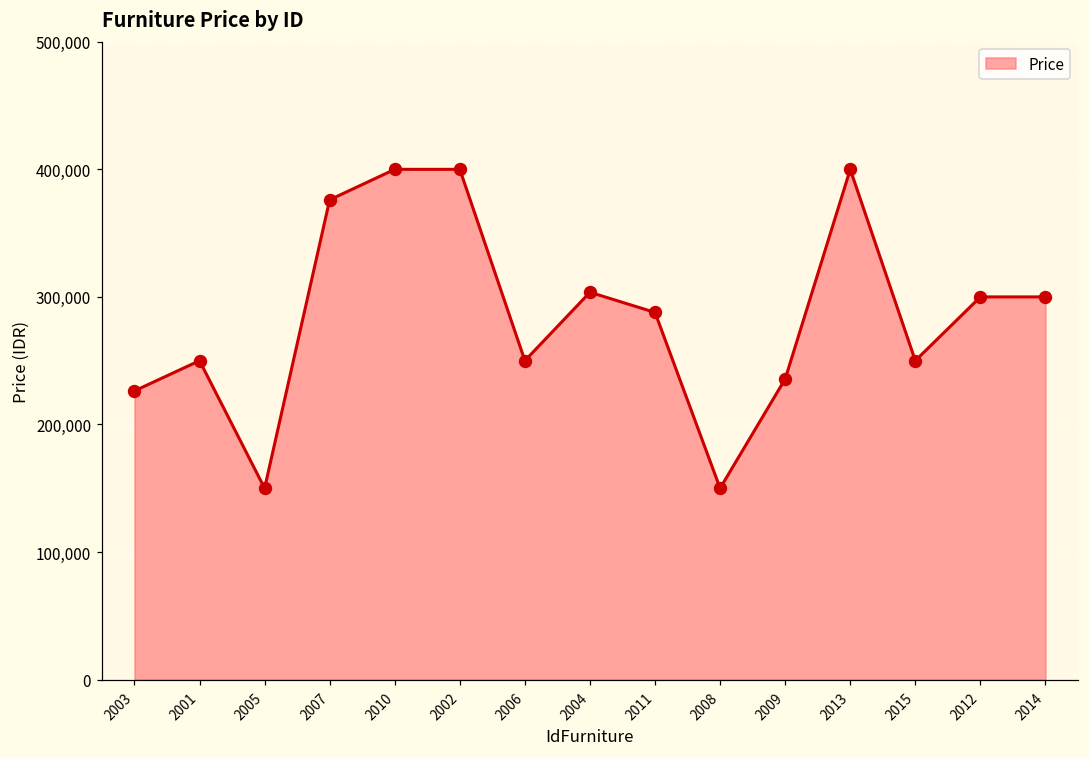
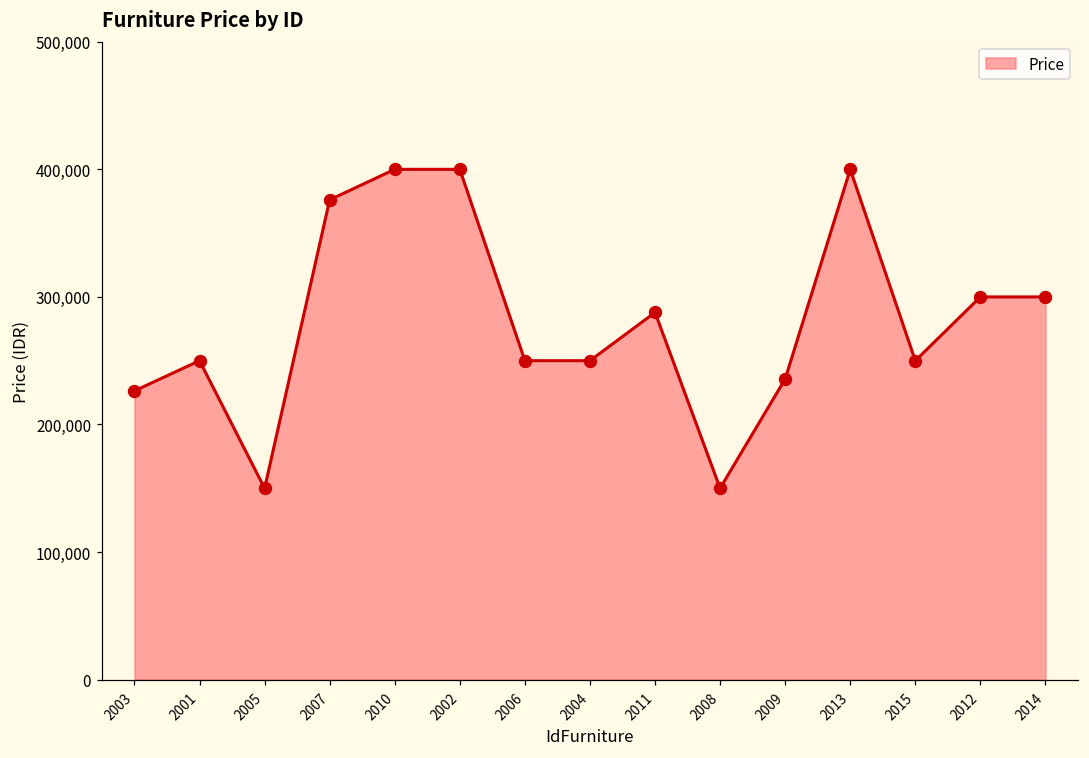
2004: 304,000 -> 250,000
